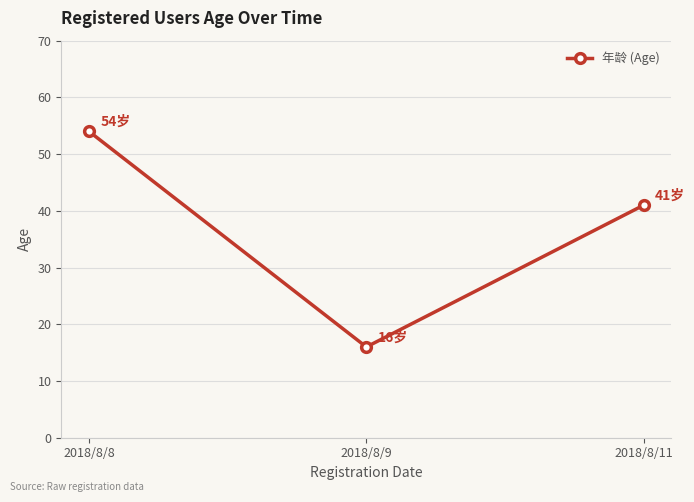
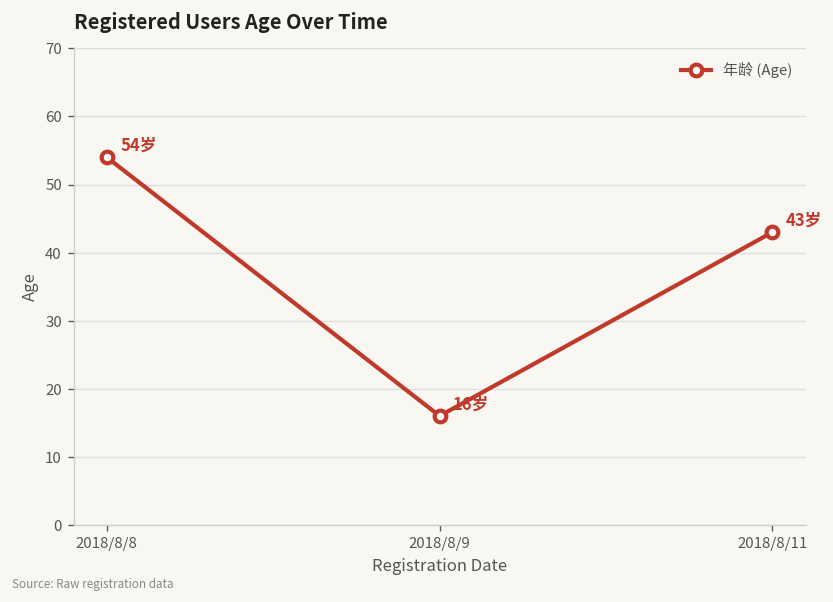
2018/8/11: 41岁 -> 43岁
